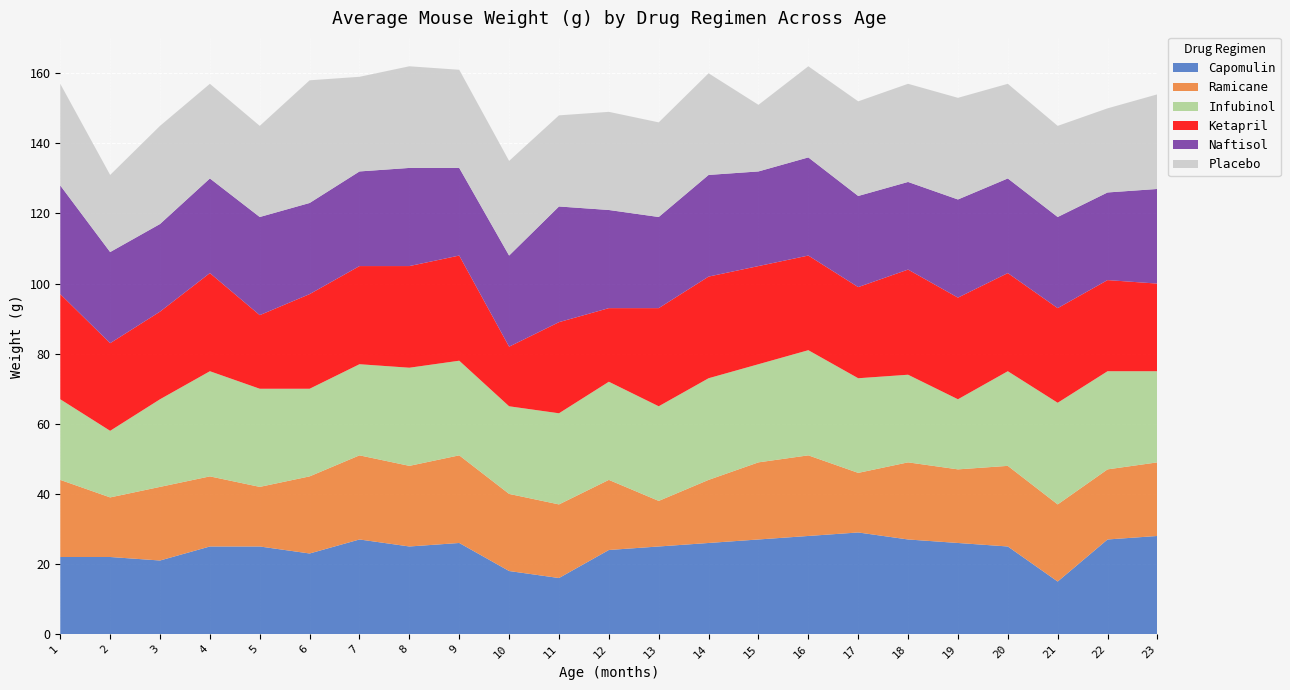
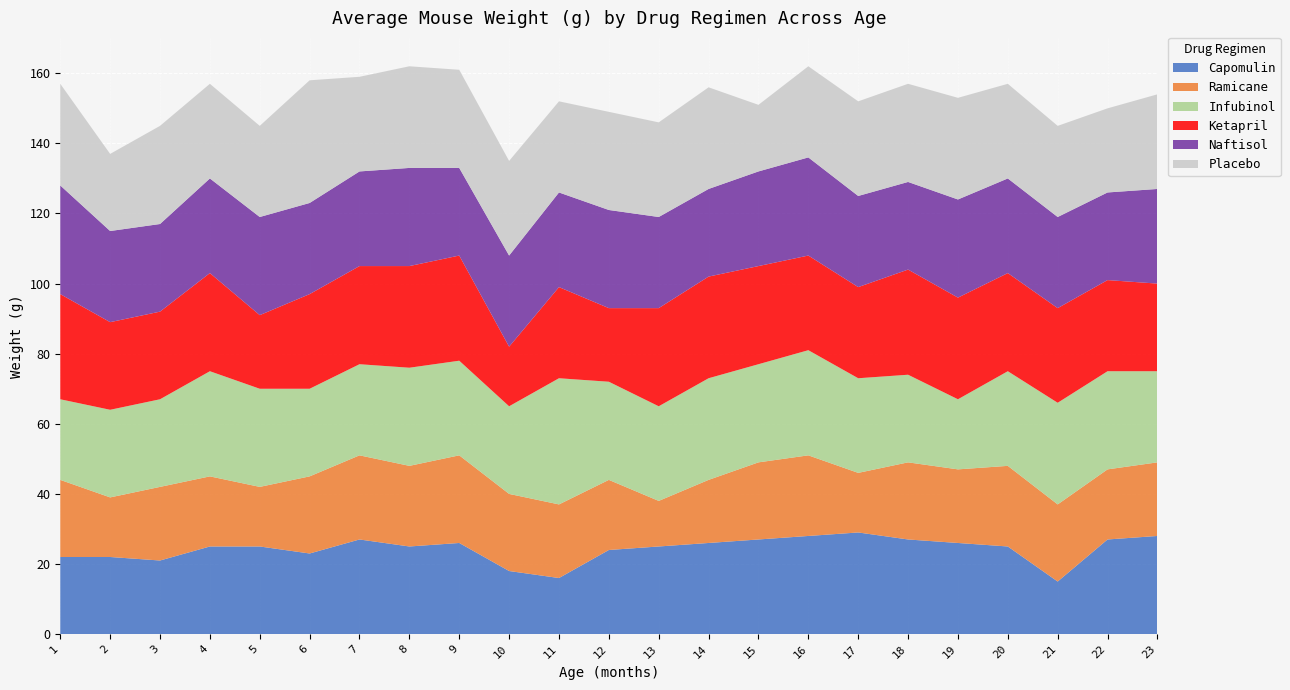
Infubinol, 2: 19 -> 25
Infubinol, 11: 26 -> 36
Naftisol, 11: 33 -> 27
Naftisol, 14: 29 -> 25
